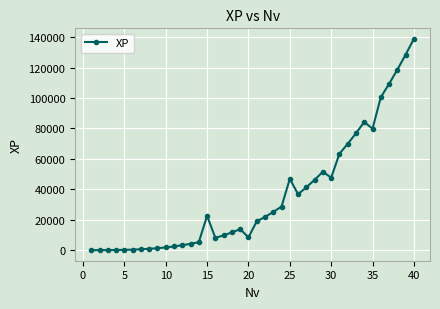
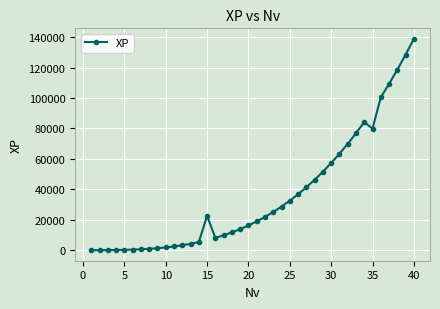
20: 8000 -> 16000
25: 47000 -> 33000
30: 48000 -> 57000
